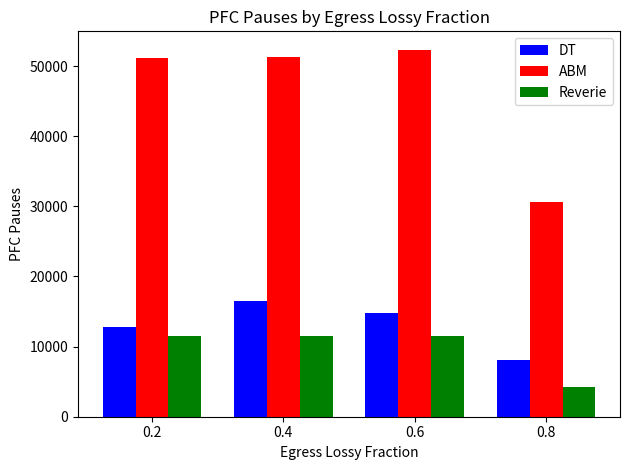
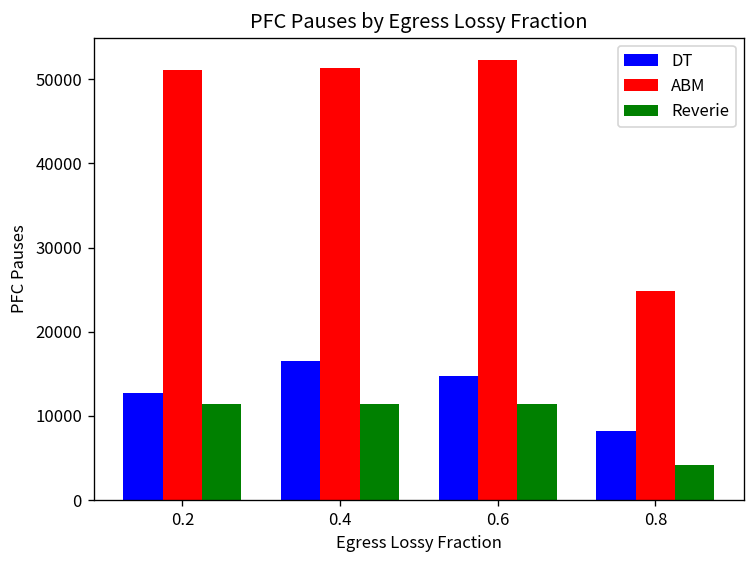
ABM, 0.8: 31000 -> 25000
